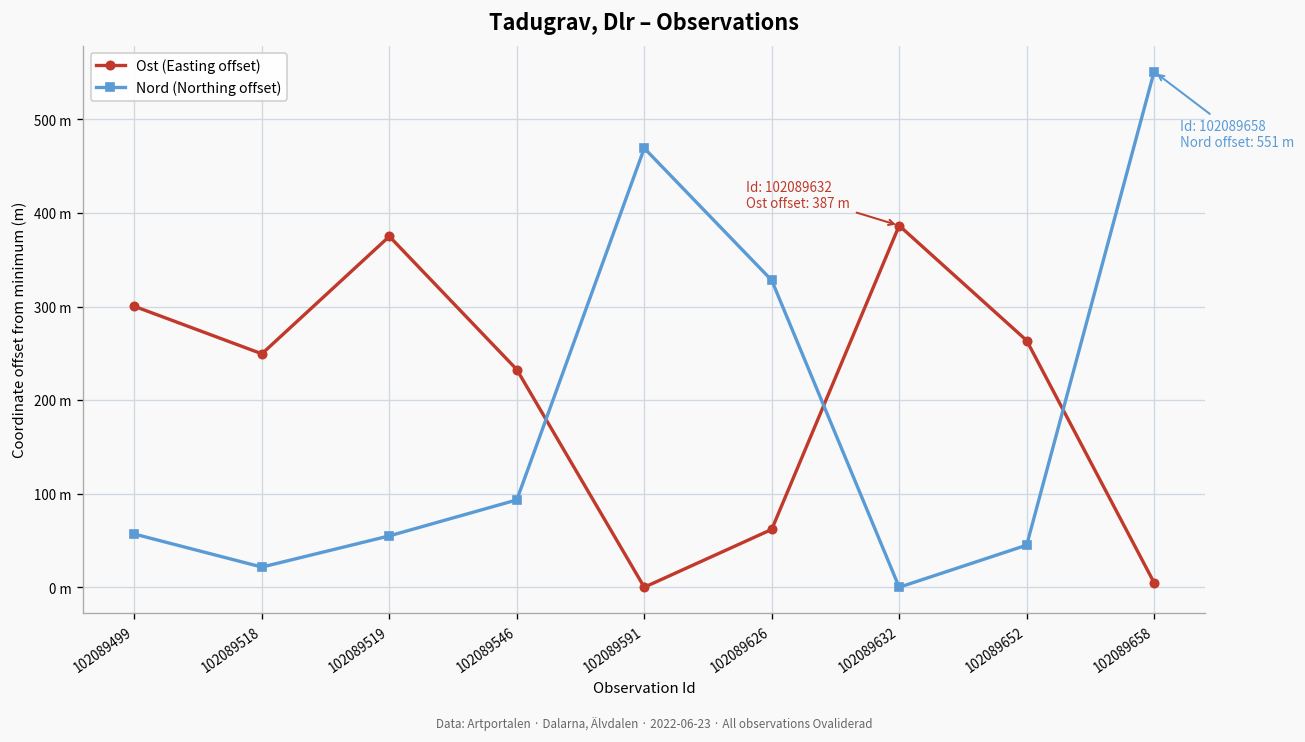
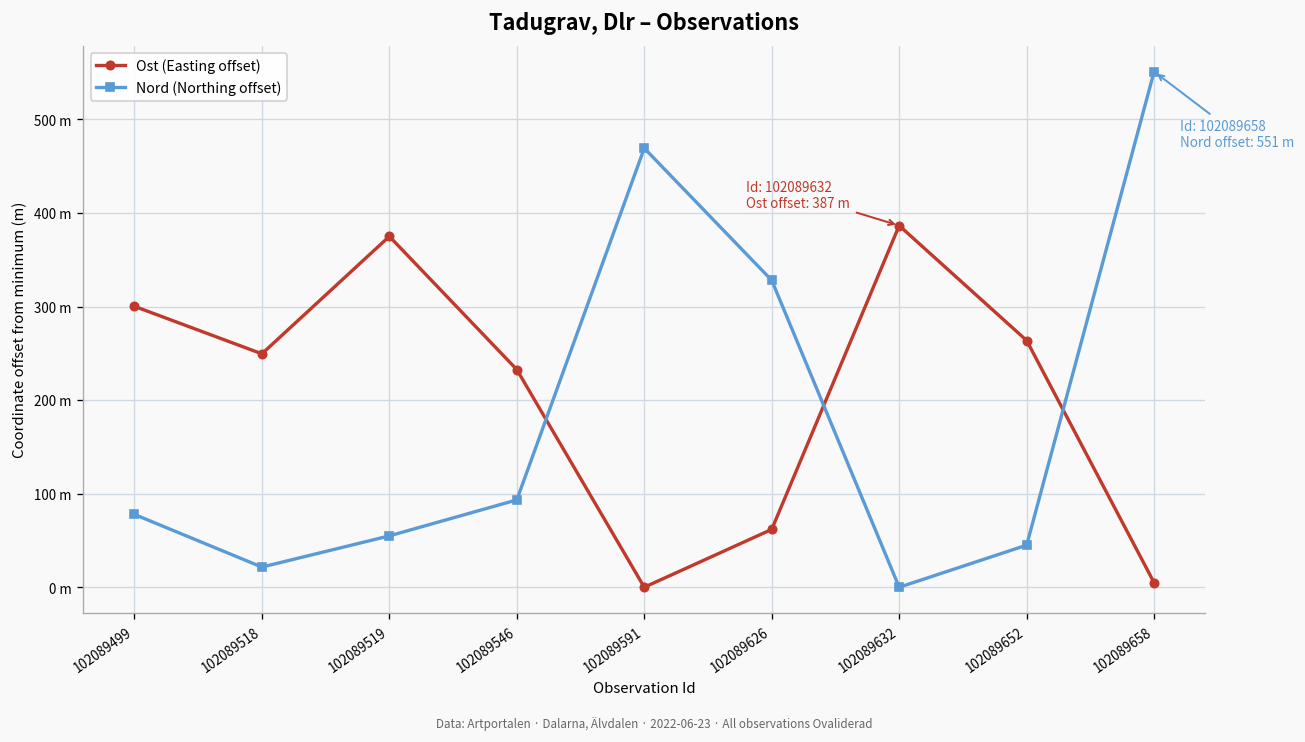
Nord (Northing offset), 102089499: 60 m -> 80 m
